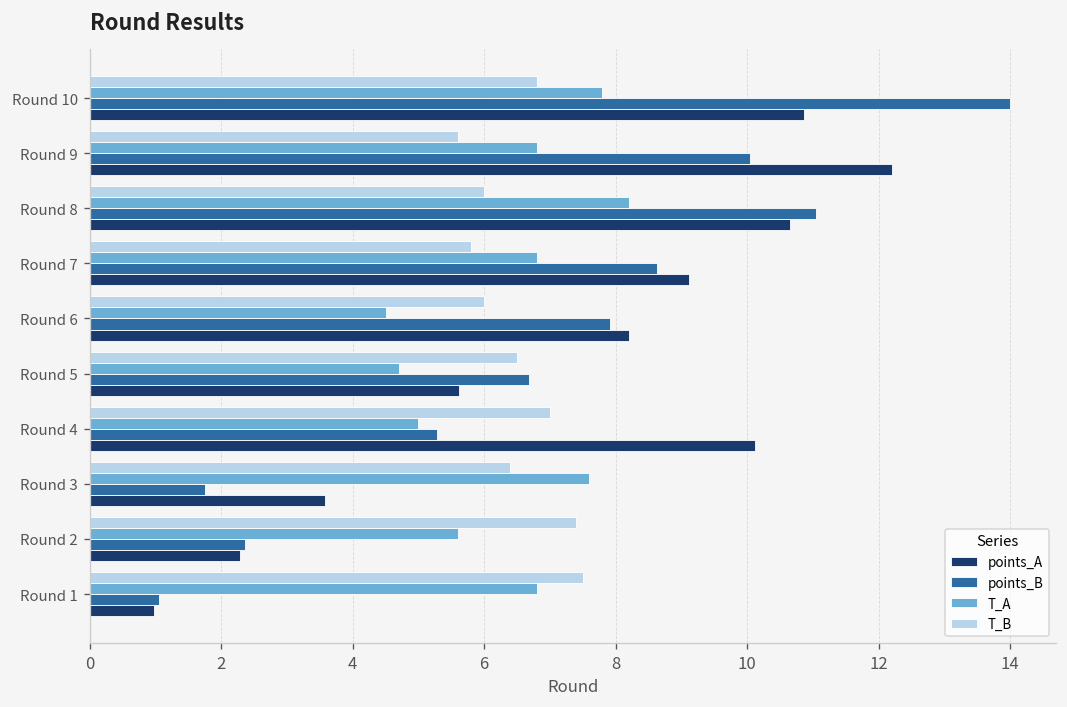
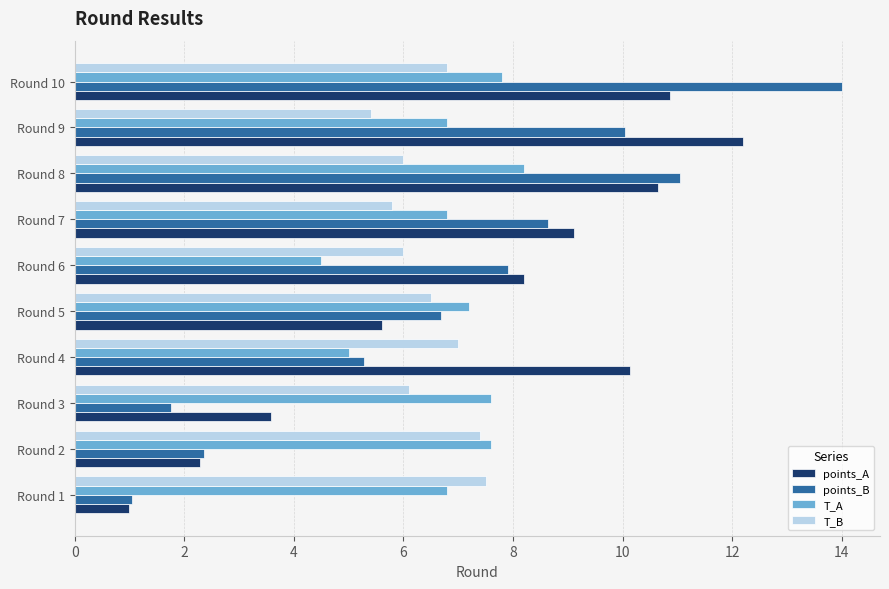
T_B, Round 9: 5.6 -> 5.4
T_A, Round 5: 4.7 -> 7.2
T_B, Round 3: 6.4 -> 6.1
T_A, Round 2: 5.6 -> 7.6
